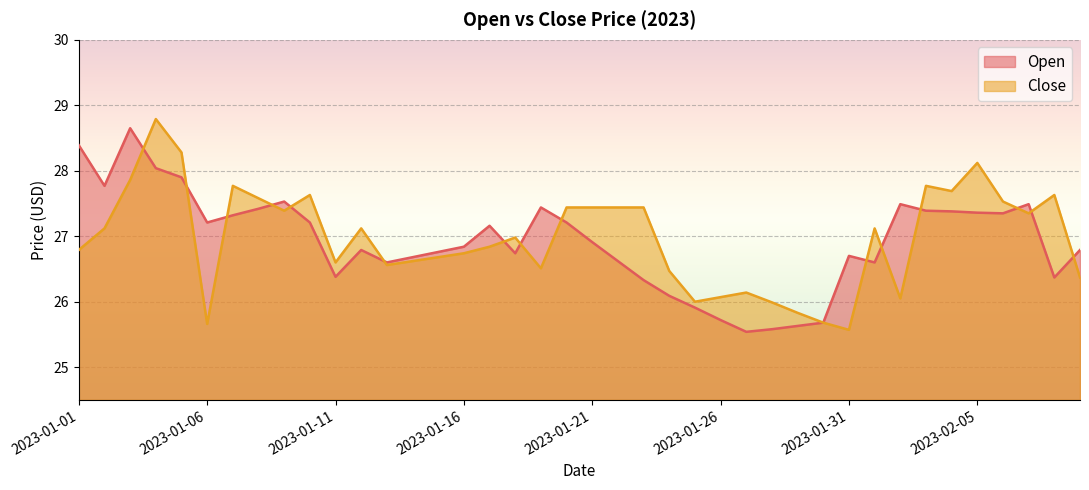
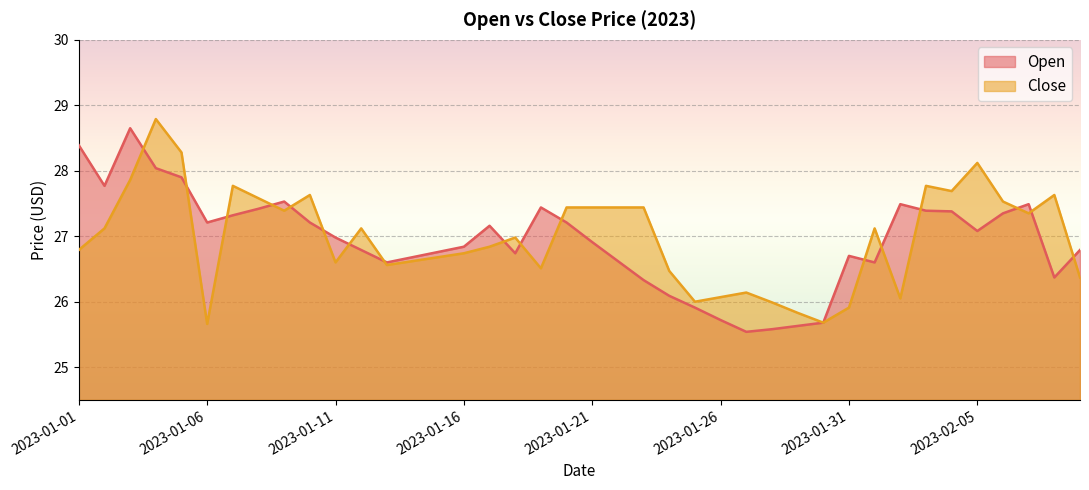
Open, 2023-01-11: 26.4 -> 27.0
Close, 2023-01-31: 25.6 -> 25.9
Open, 2023-02-05: 27.4 -> 27.1
